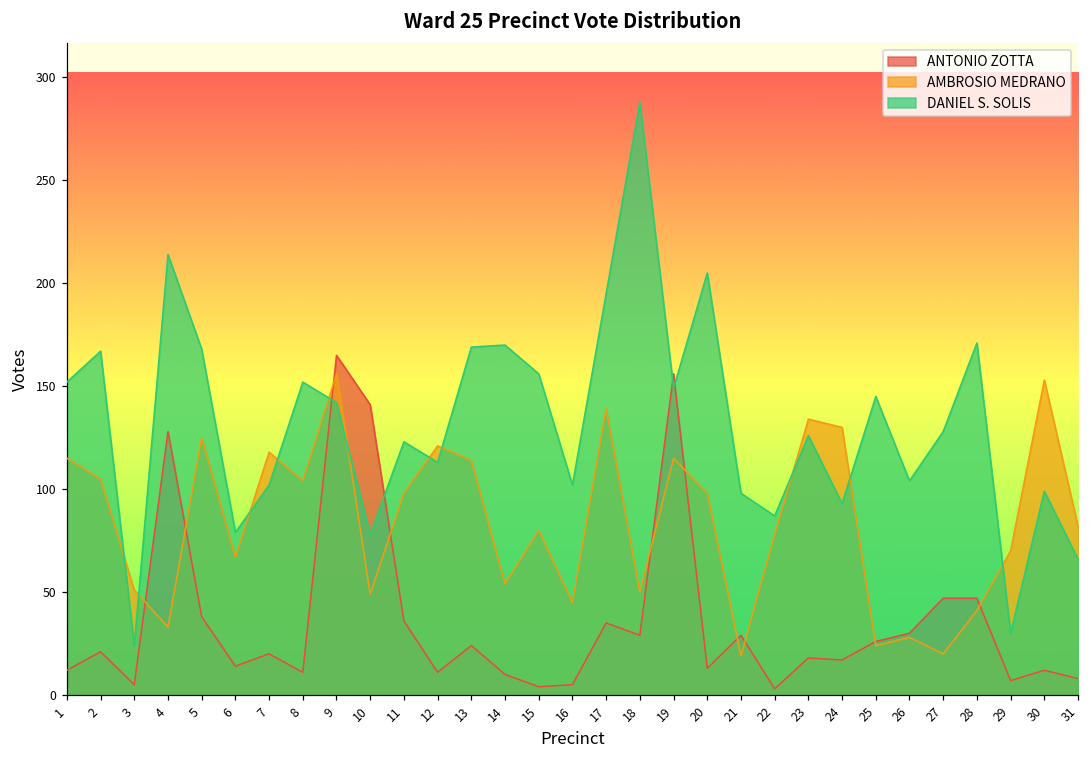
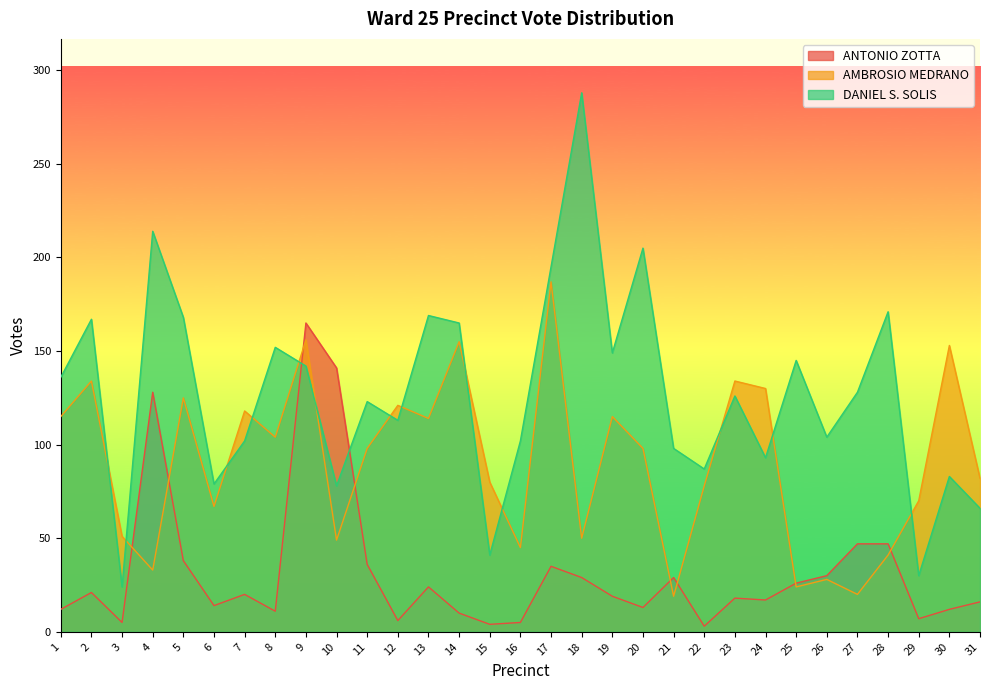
DANIEL S. SOLIS, 1: 152 -> 136
AMBROSIO MEDRANO, 2: 105 -> 134
ANTONIO ZOTTA, 12: 11 -> 6
AMBROSIO MEDRANO, 14: 54 -> 155
DANIEL S. SOLIS, 14: 170 -> 165
DANIEL S. SOLIS, 15: 156 -> 41
AMBROSIO MEDRANO, 17: 139 -> 187
ANTONIO ZOTTA, 19: 156 -> 19
DANIEL S. SOLIS, 30: 99 -> 83
ANTONIO ZOTTA, 31: 8 -> 16
